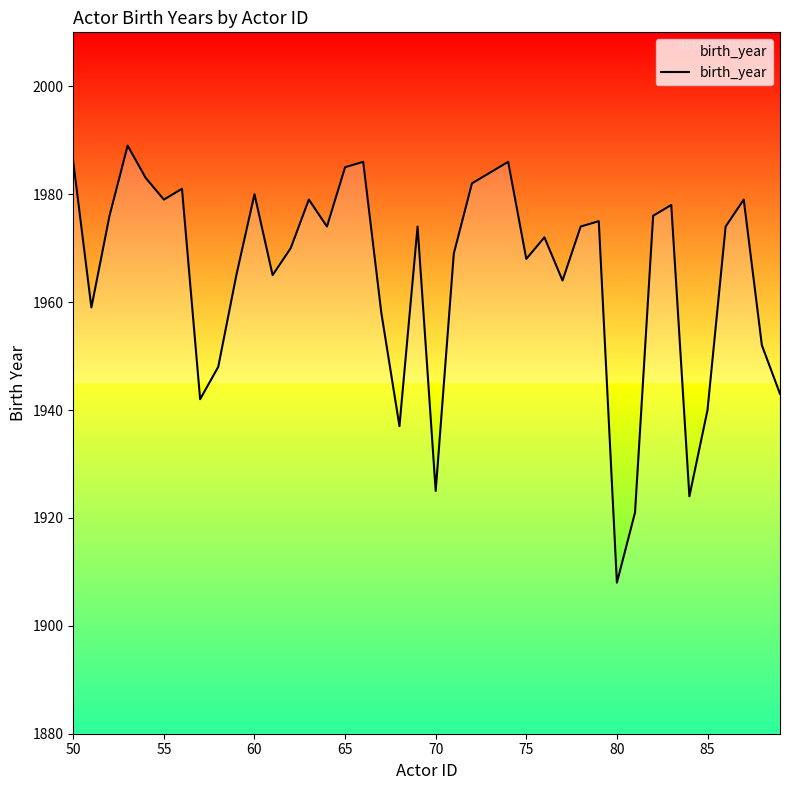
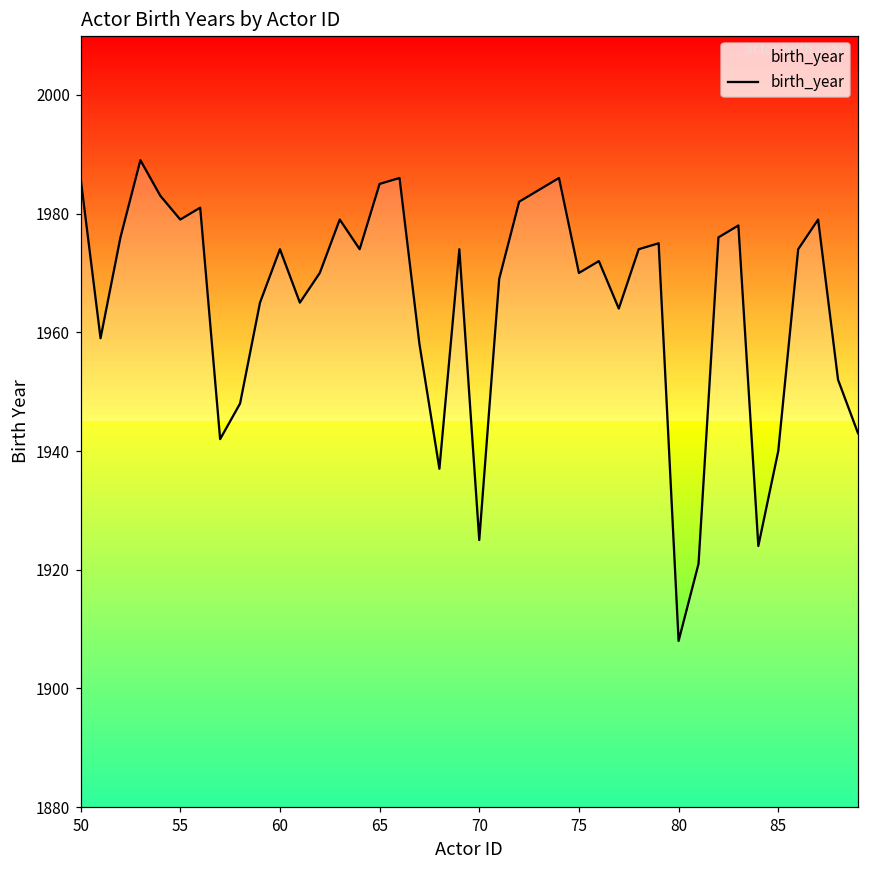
60: 1980 -> 1974
75: 1968 -> 1970
